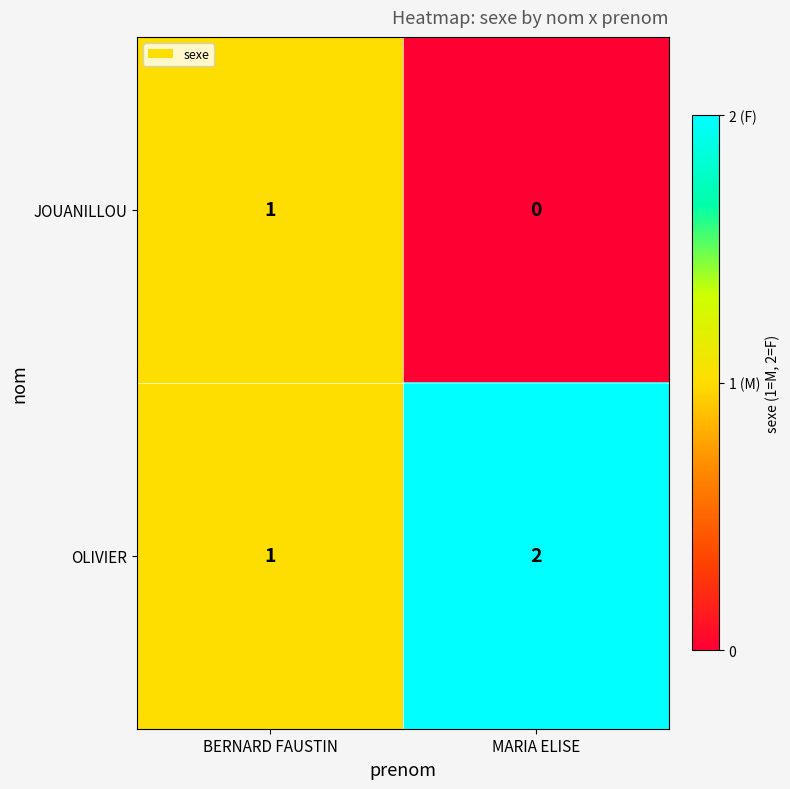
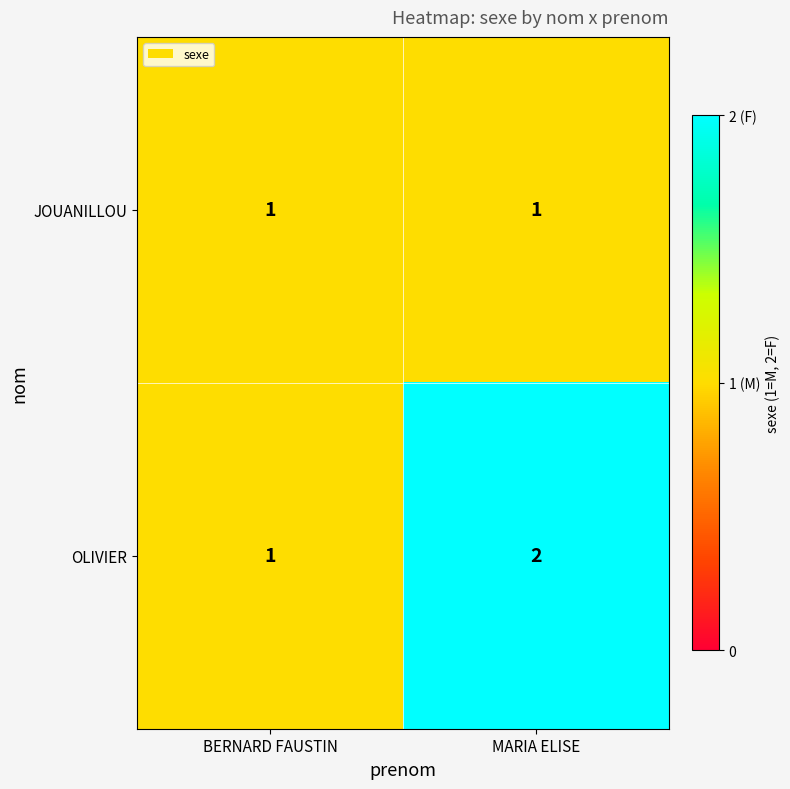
JOUANILLOU, MARIA ELISE: 0 -> 1
